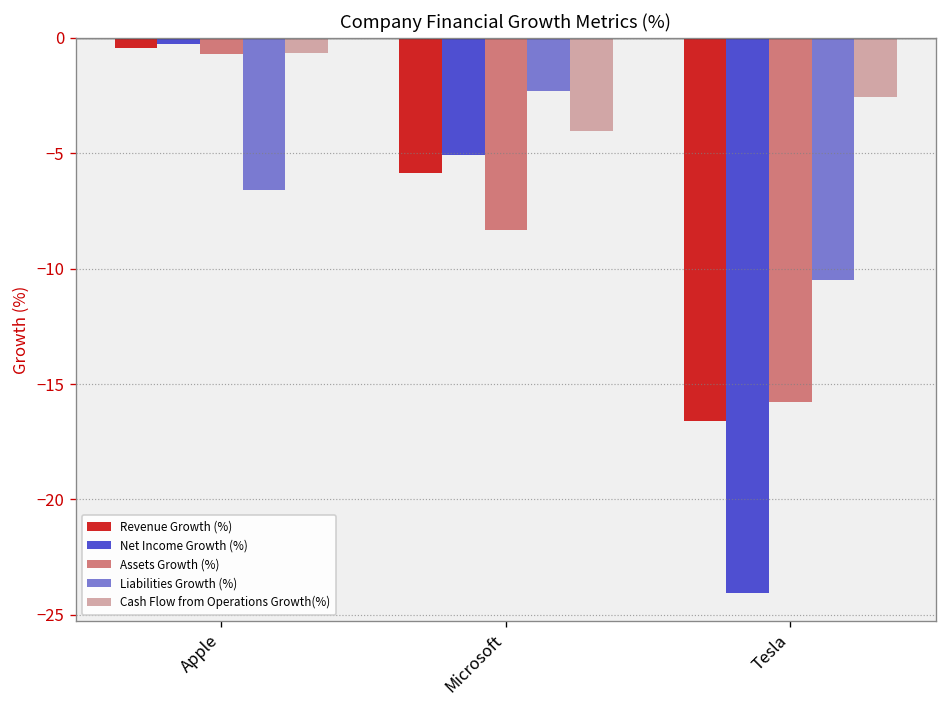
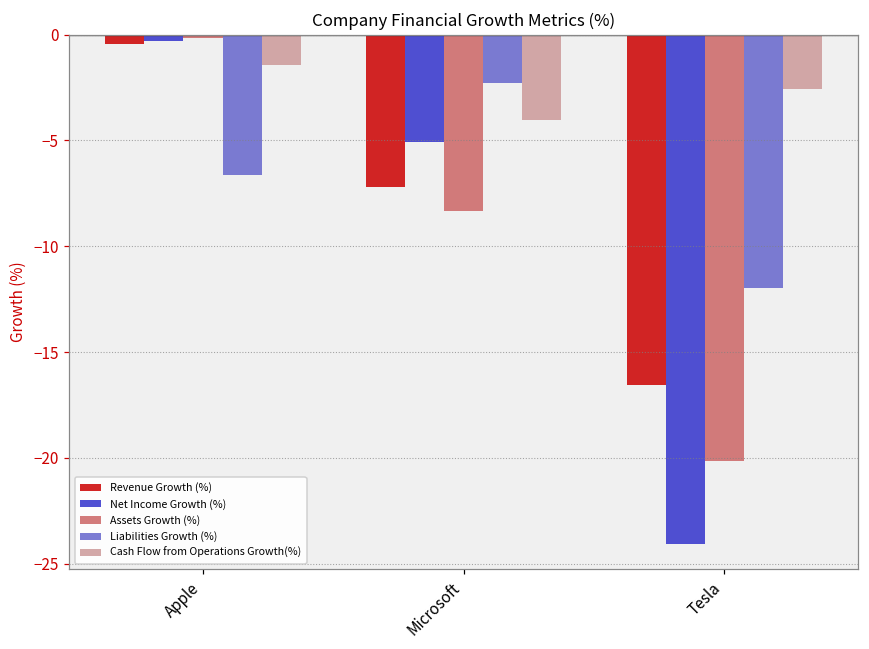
Assets Growth (%), Apple: -0.7 -> -0.2
Cash Flow from Operations Growth(%), Apple: -0.6 -> -1.4
Revenue Growth (%), Microsoft: -5.9 -> -7.2
Assets Growth (%), Tesla: -15.8 -> -20.2
Liabilities Growth (%), Tesla: -10.5 -> -12.0
